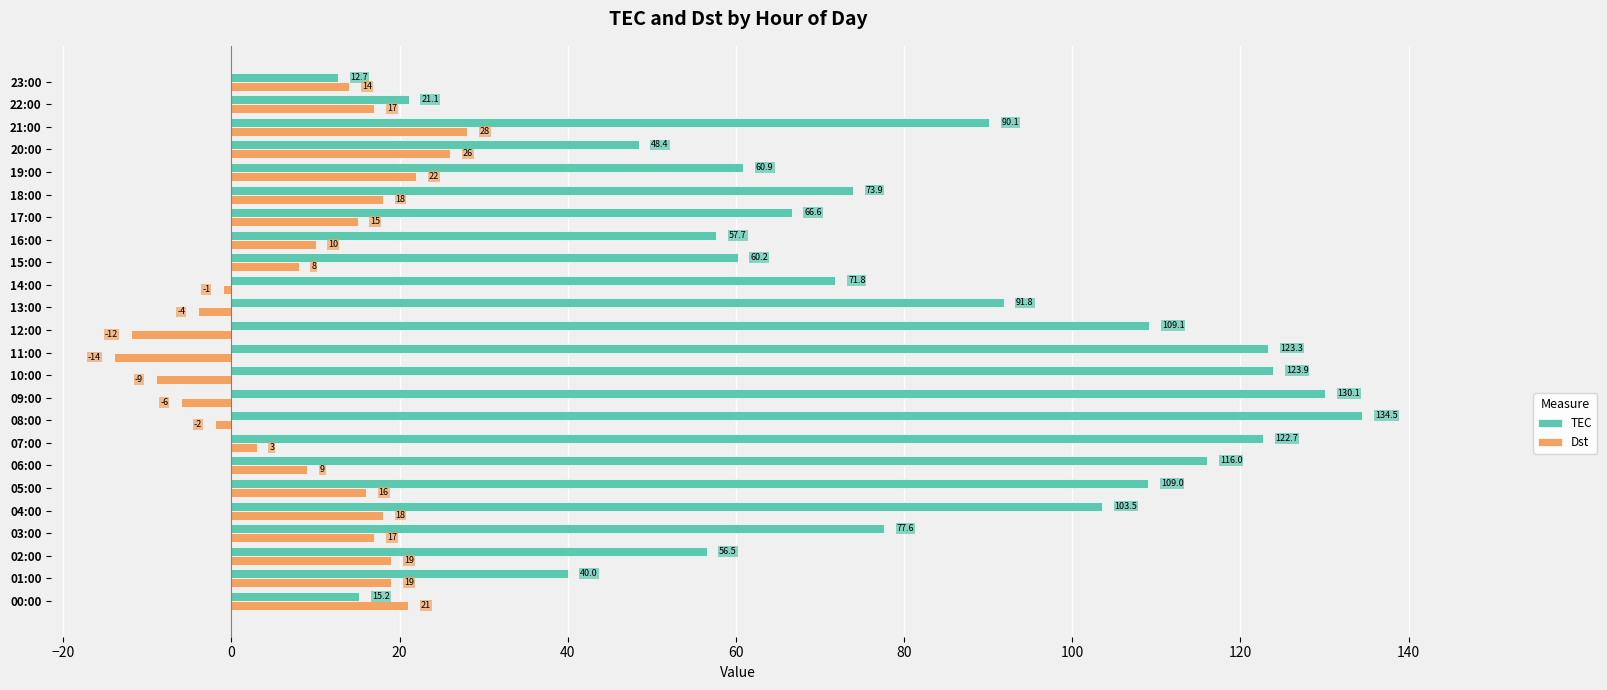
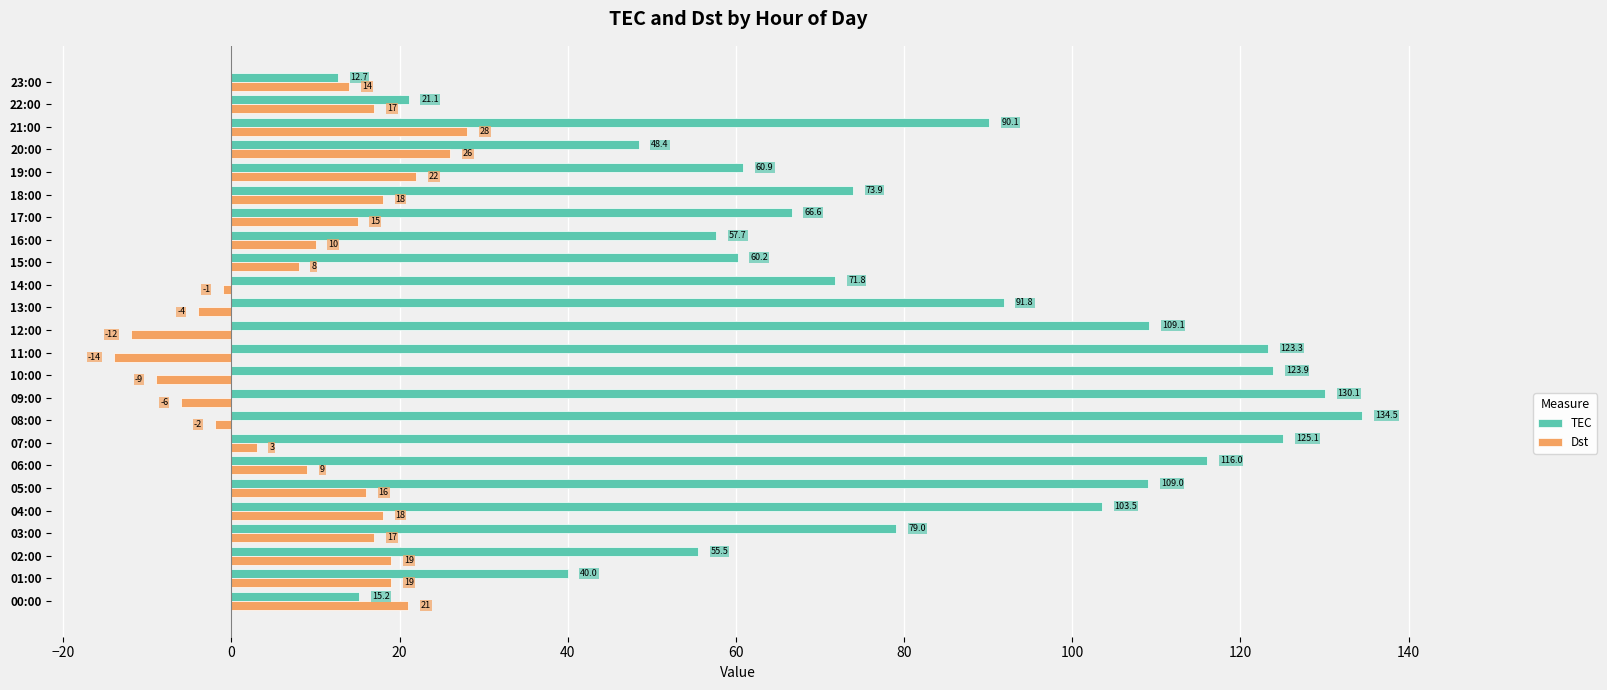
TEC, 07:00: 122.7 -> 125.1
TEC, 03:00: 77.6 -> 79.0
TEC, 02:00: 56.5 -> 55.5
